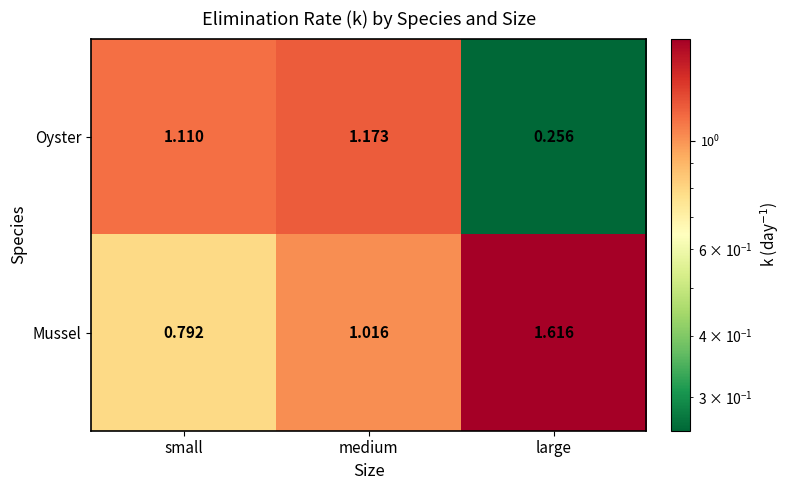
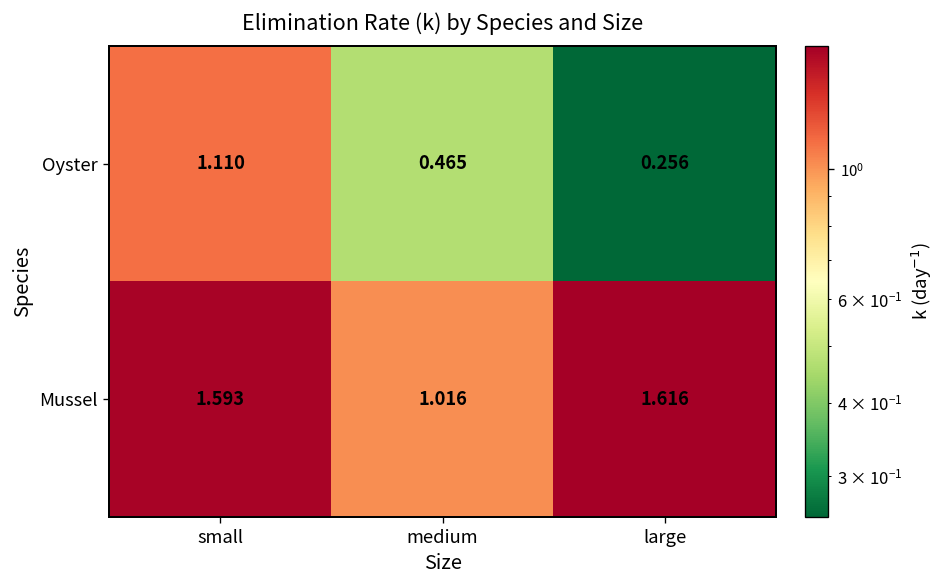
Oyster, medium: 1.173 -> 0.465
Mussel, small: 0.792 -> 1.593
